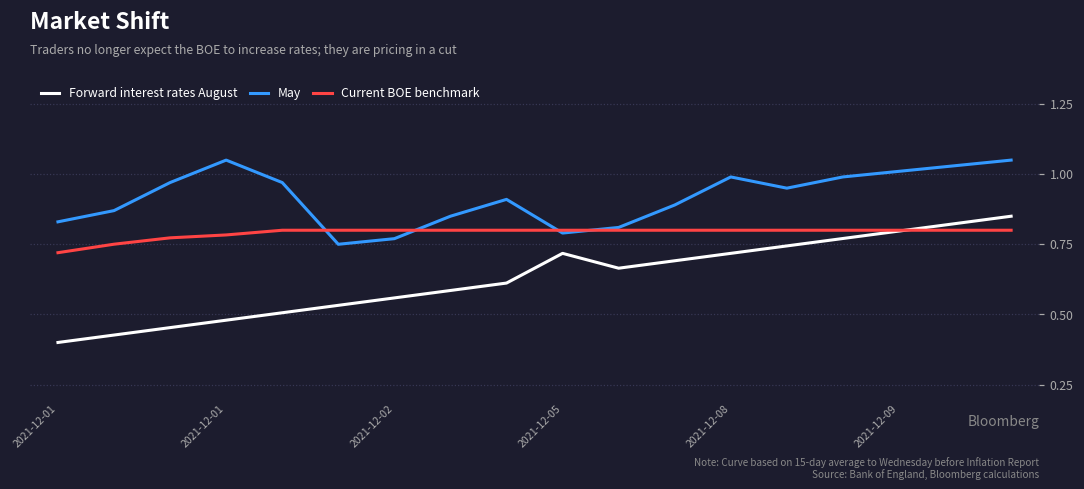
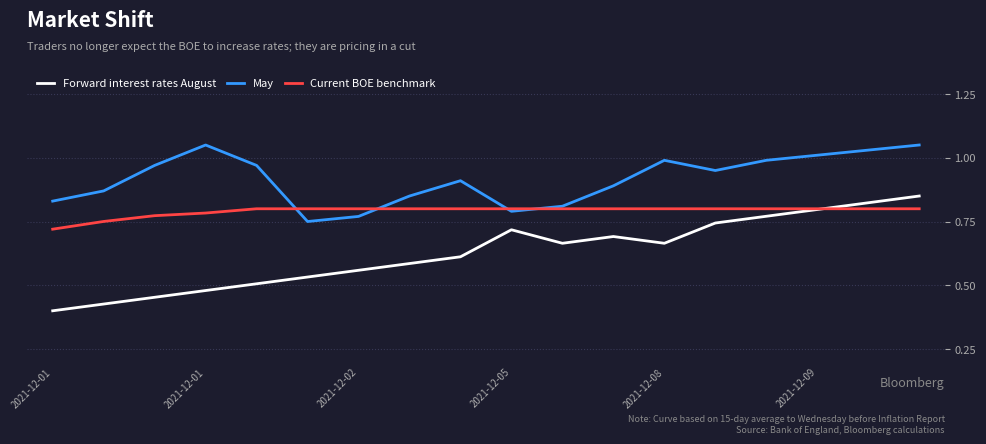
Forward interest rates August, 2021-12-08: 0.72 -> 0.66
